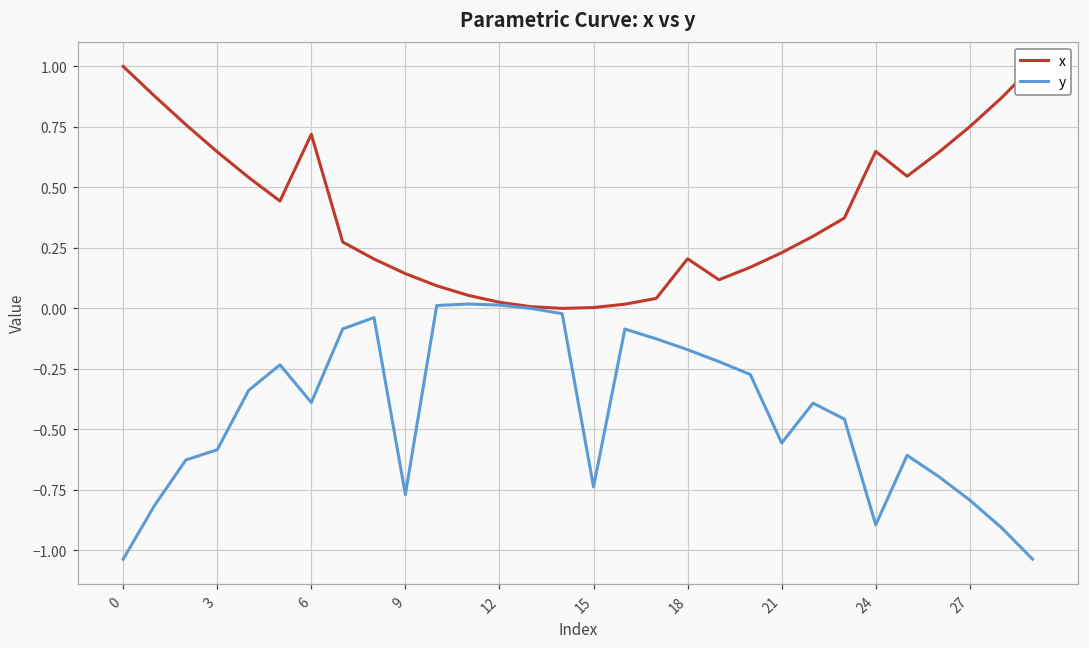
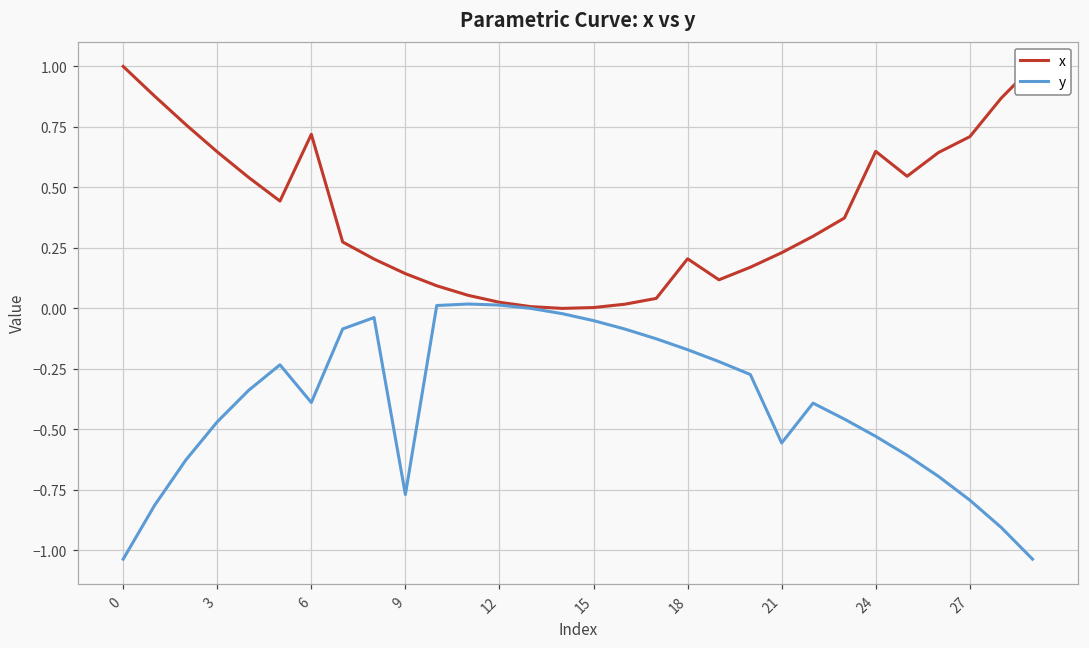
y, 3: -0.58 -> -0.47
y, 15: -0.74 -> -0.05
y, 24: -0.89 -> -0.53
x, 27: 0.75 -> 0.71
